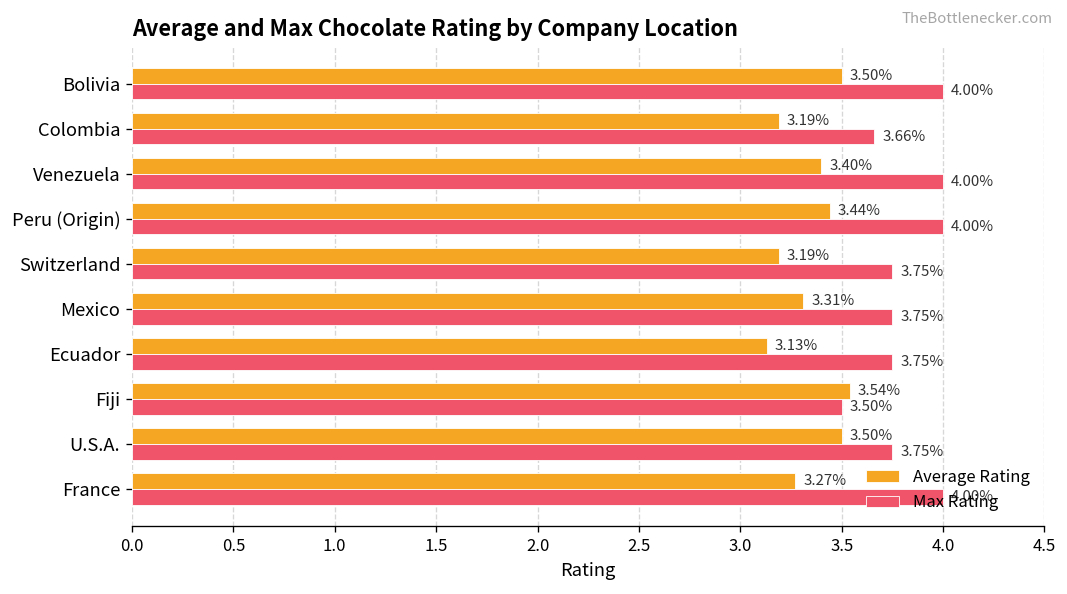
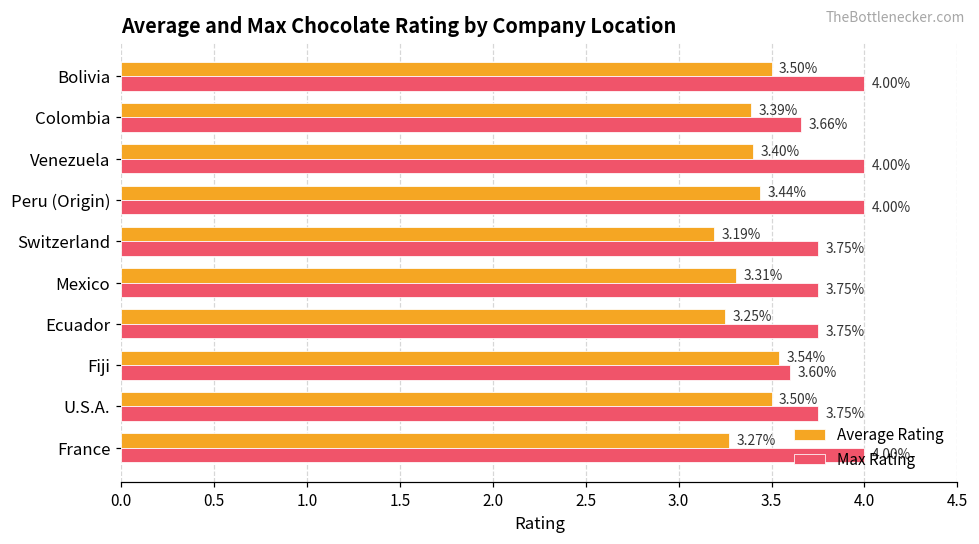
Average Rating, Colombia: 3.19% -> 3.39%
Average Rating, Ecuador: 3.13% -> 3.25%
Max Rating, Fiji: 3.50% -> 3.60%
